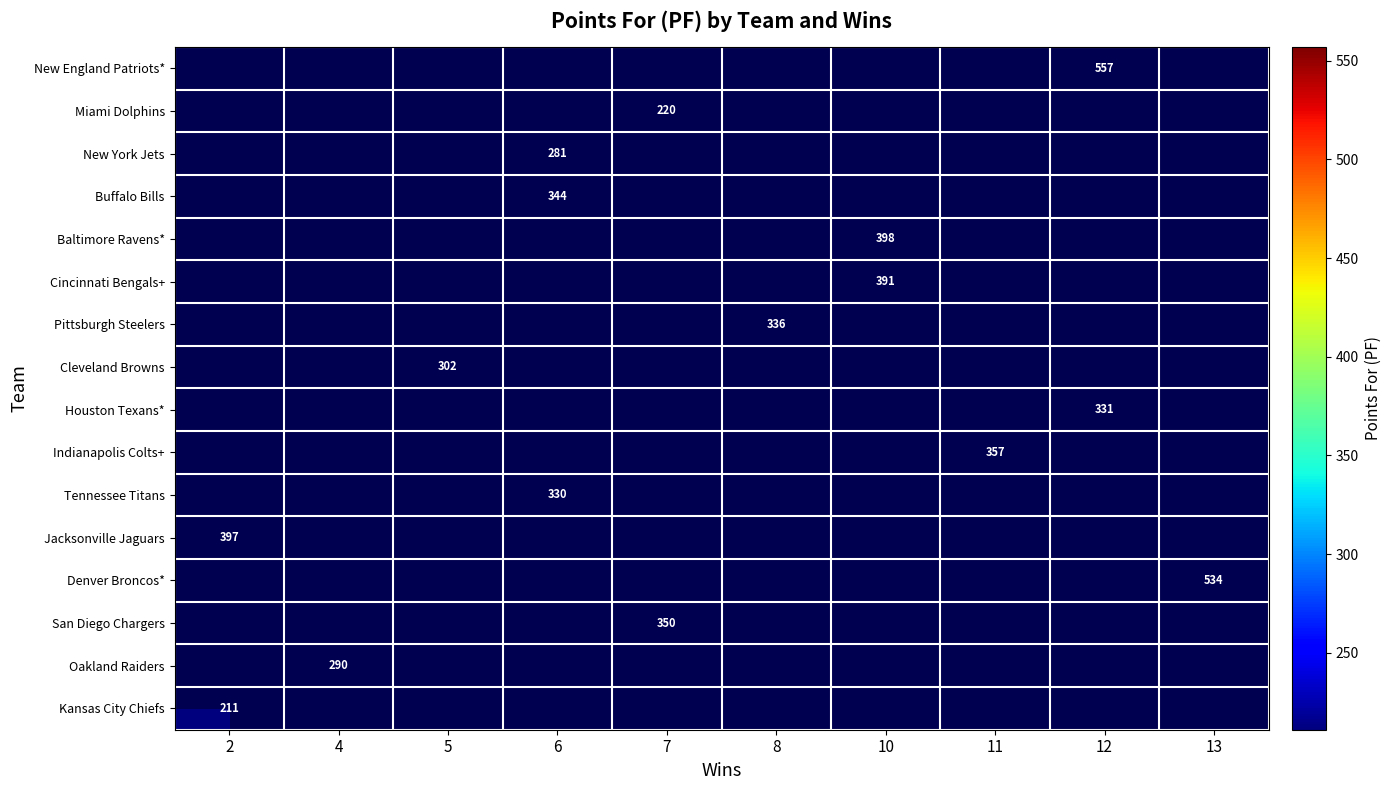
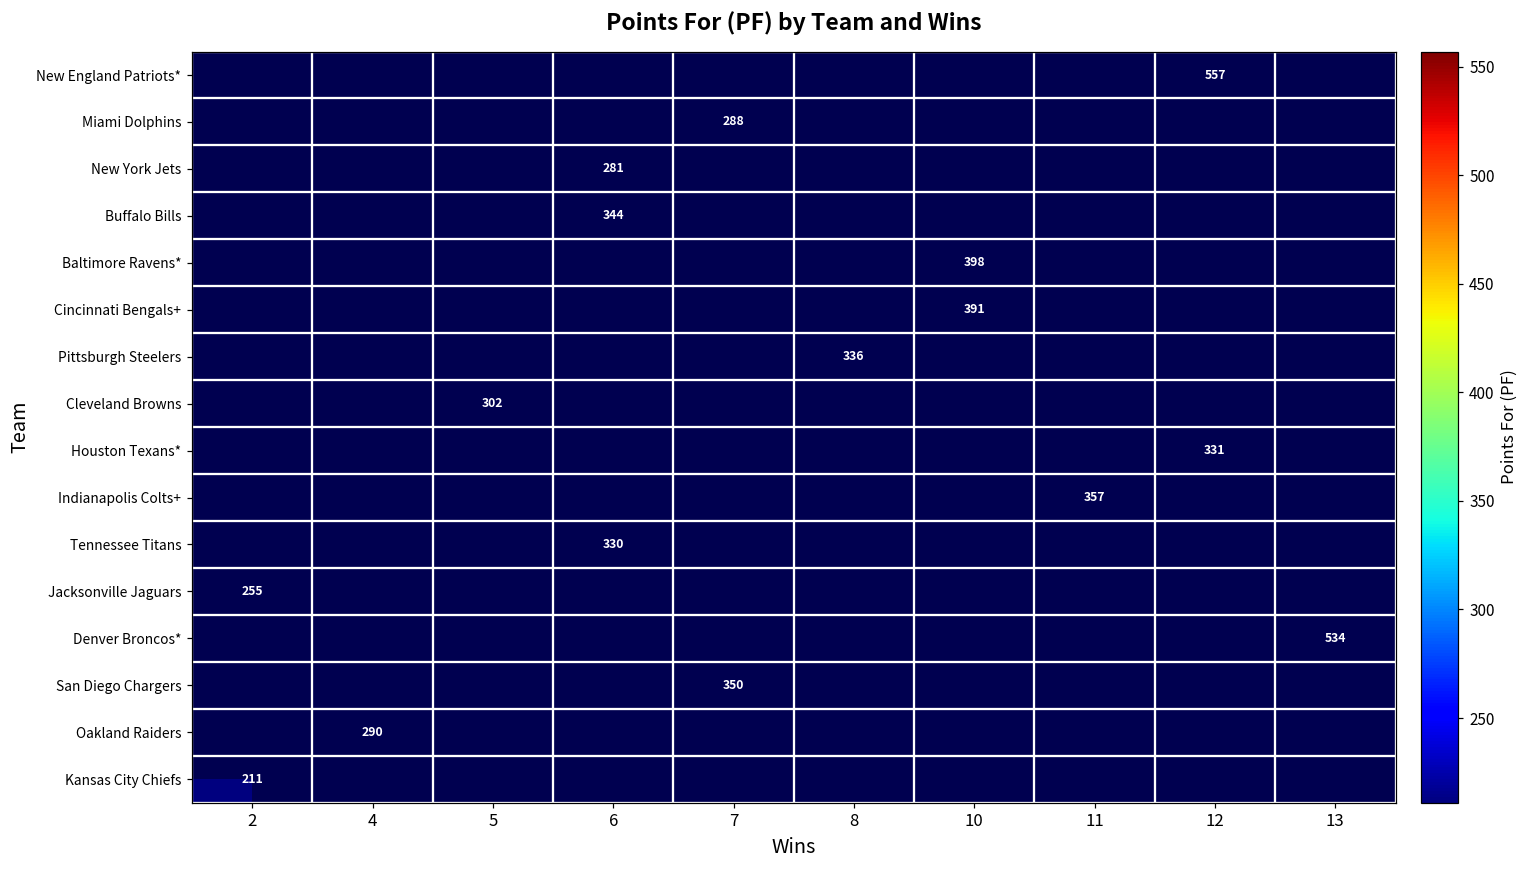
Miami Dolphins, 7: 220 -> 288
Jacksonville Jaguars, 2: 397 -> 255
